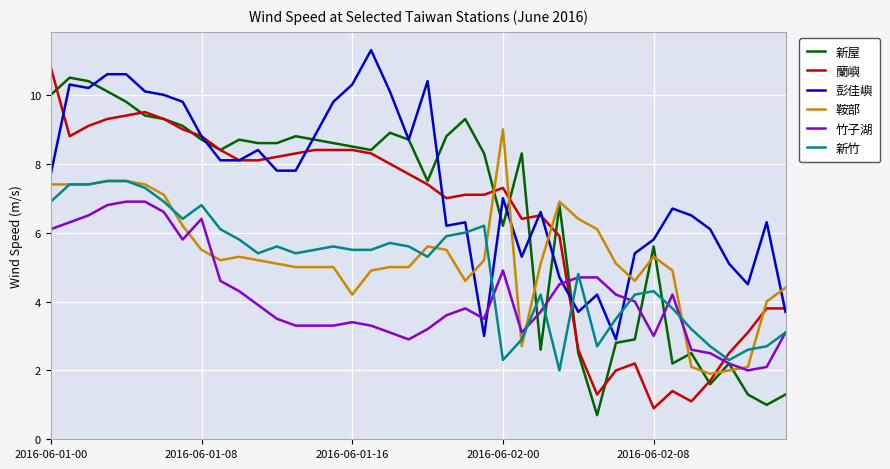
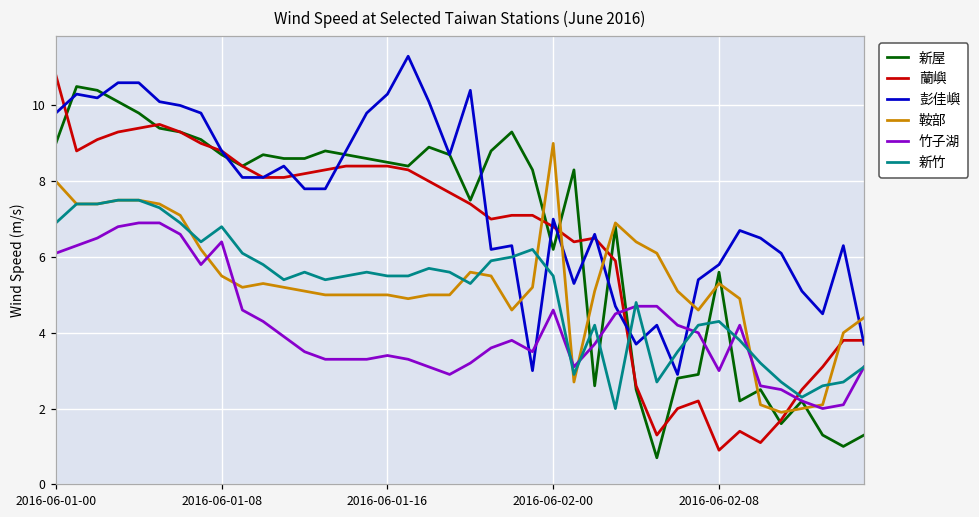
新屋, 2016-06-01-00: 10 -> 9
彭佳嶼, 2016-06-01-00: 7.7 -> 9.8
鞍部, 2016-06-01-00: 7.4 -> 8.0
鞍部, 2016-06-01-16: 4.2 -> 5.0
蘭嶼, 2016-06-02-00: 7.3 -> 6.8
竹子湖, 2016-06-02-00: 4.9 -> 4.6
新竹, 2016-06-02-00: 2.3 -> 5.5
